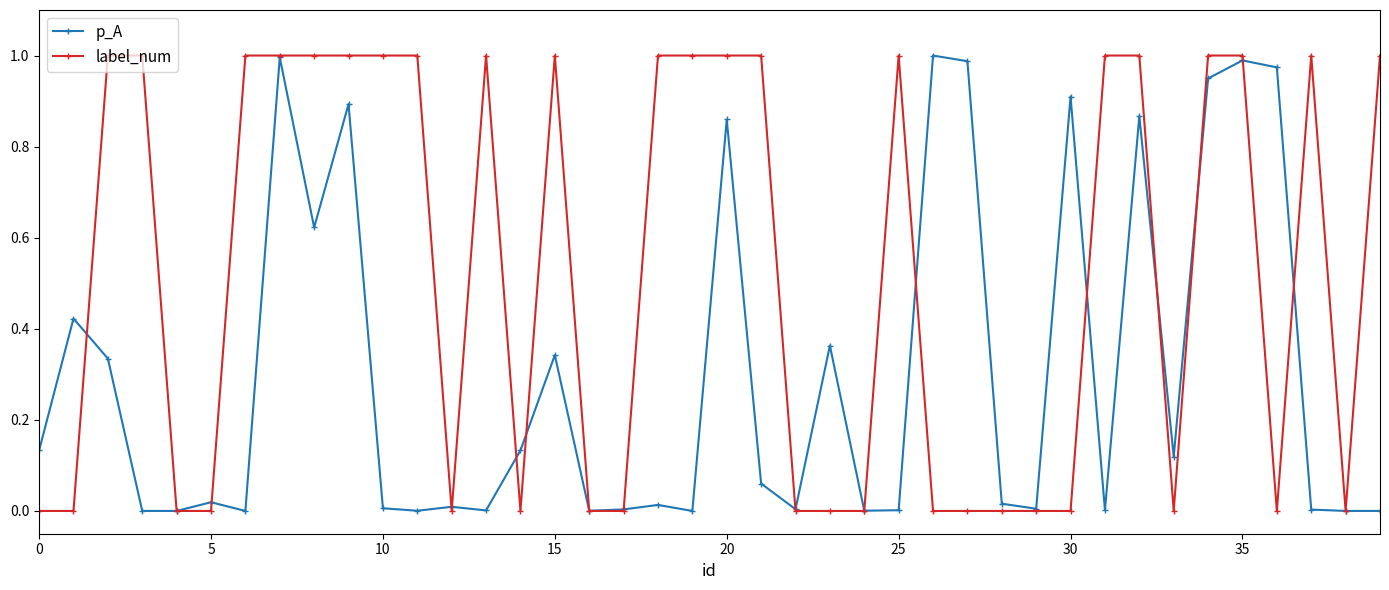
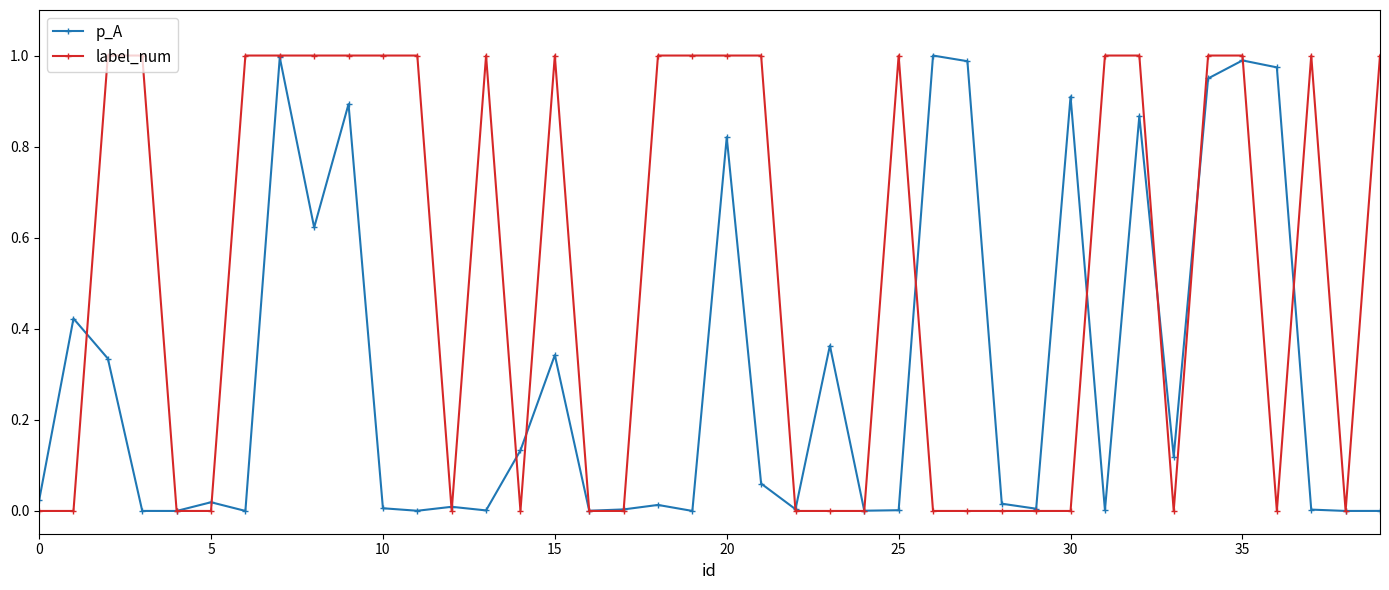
p_A, 0: 0.13 -> 0.02
p_A, 20: 0.86 -> 0.82
